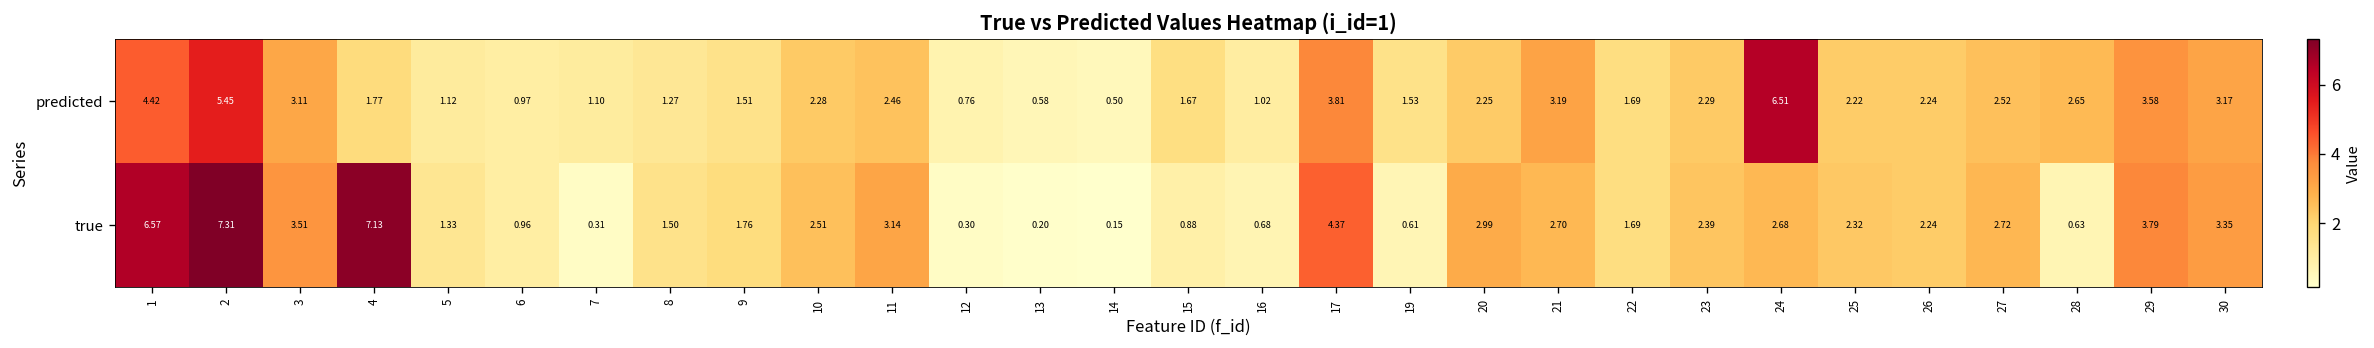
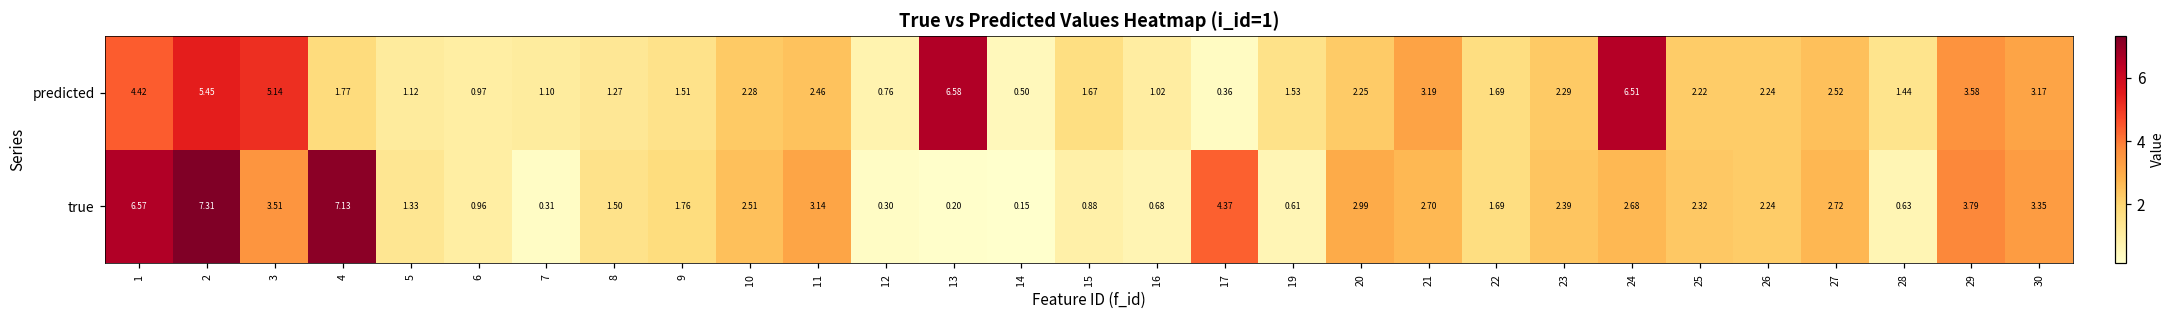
predicted, 3: 3.11 -> 5.14
predicted, 13: 0.58 -> 6.58
predicted, 17: 3.81 -> 0.36
predicted, 28: 2.65 -> 1.44
